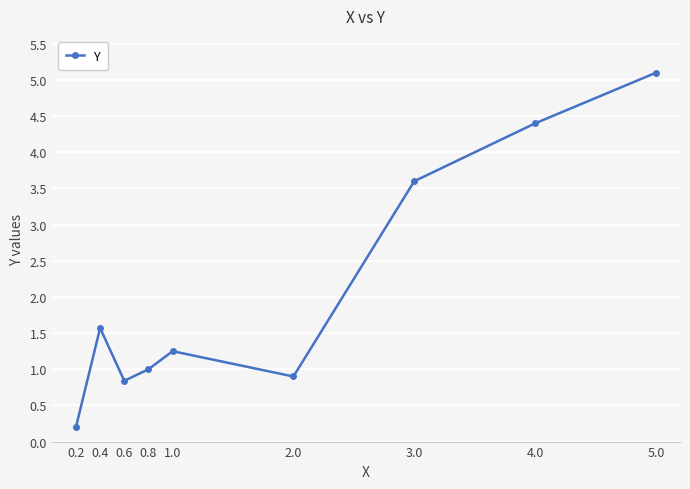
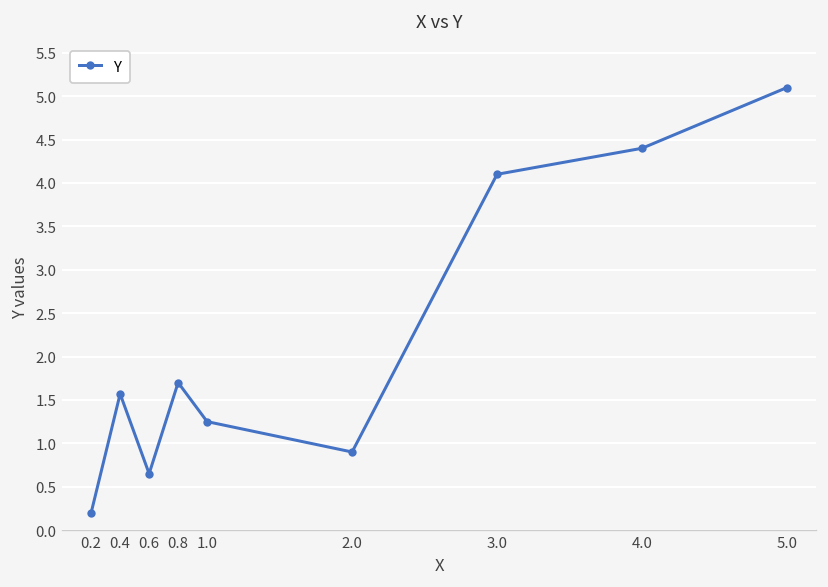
0.6: 0.8 -> 0.7
0.8: 1.0 -> 1.7
3.0: 3.6 -> 4.1
